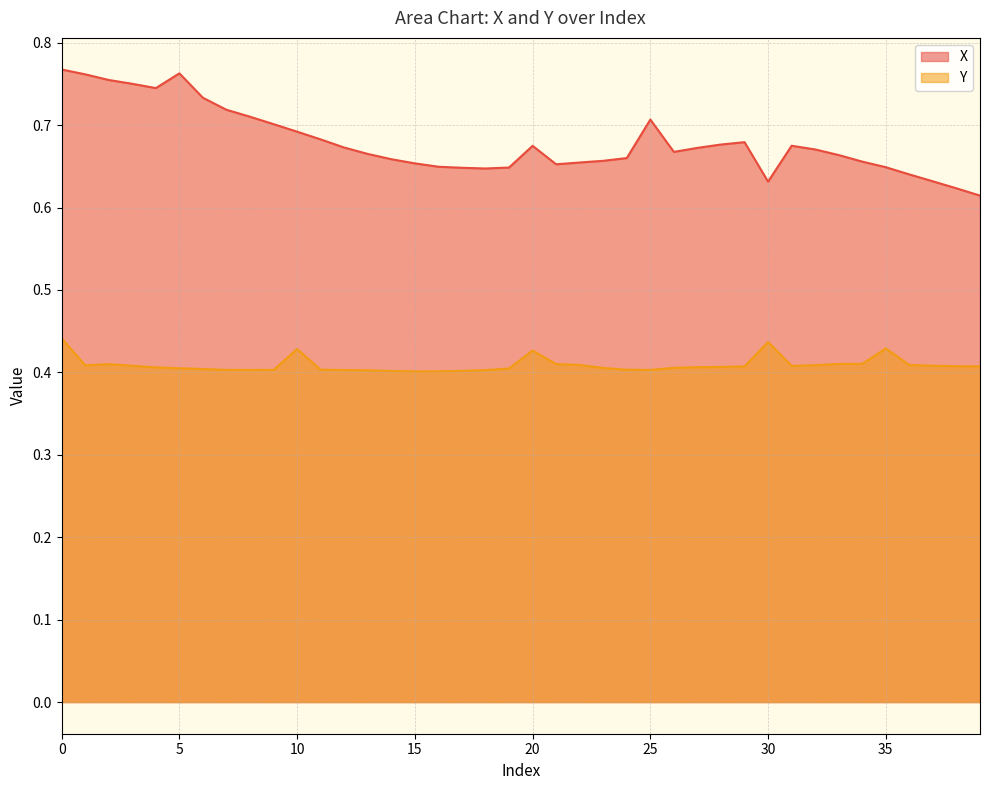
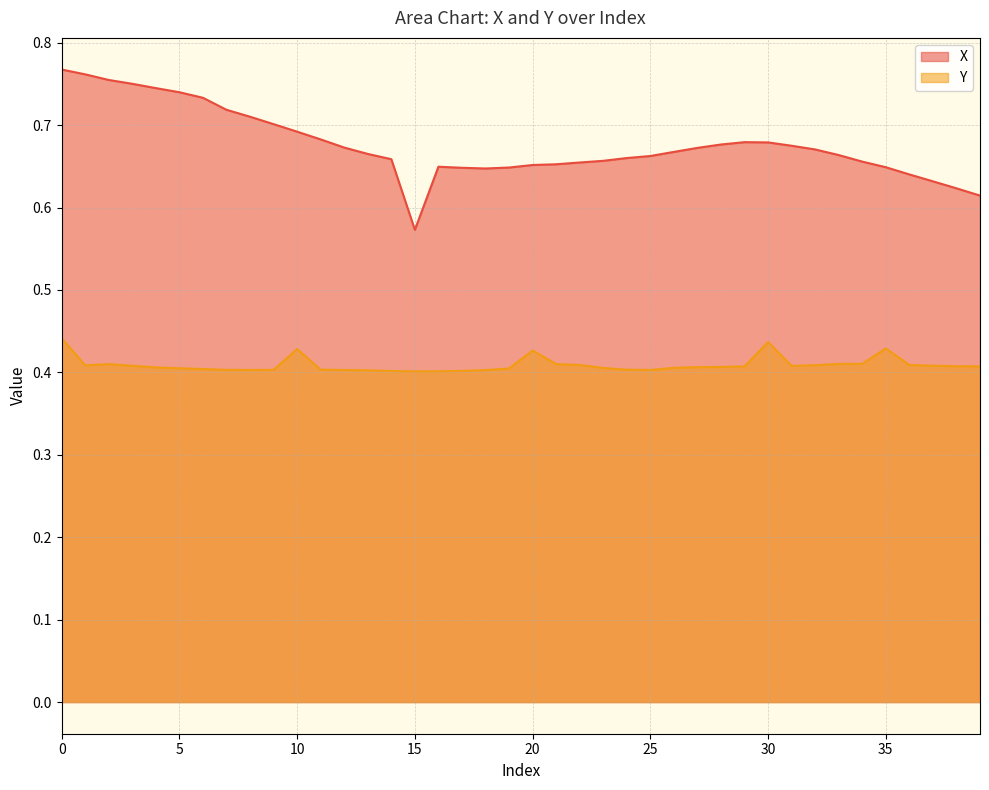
X, 5: 0.76 -> 0.74
X, 15: 0.65 -> 0.57
X, 20: 0.67 -> 0.65
X, 25: 0.71 -> 0.66
X, 30: 0.63 -> 0.68
